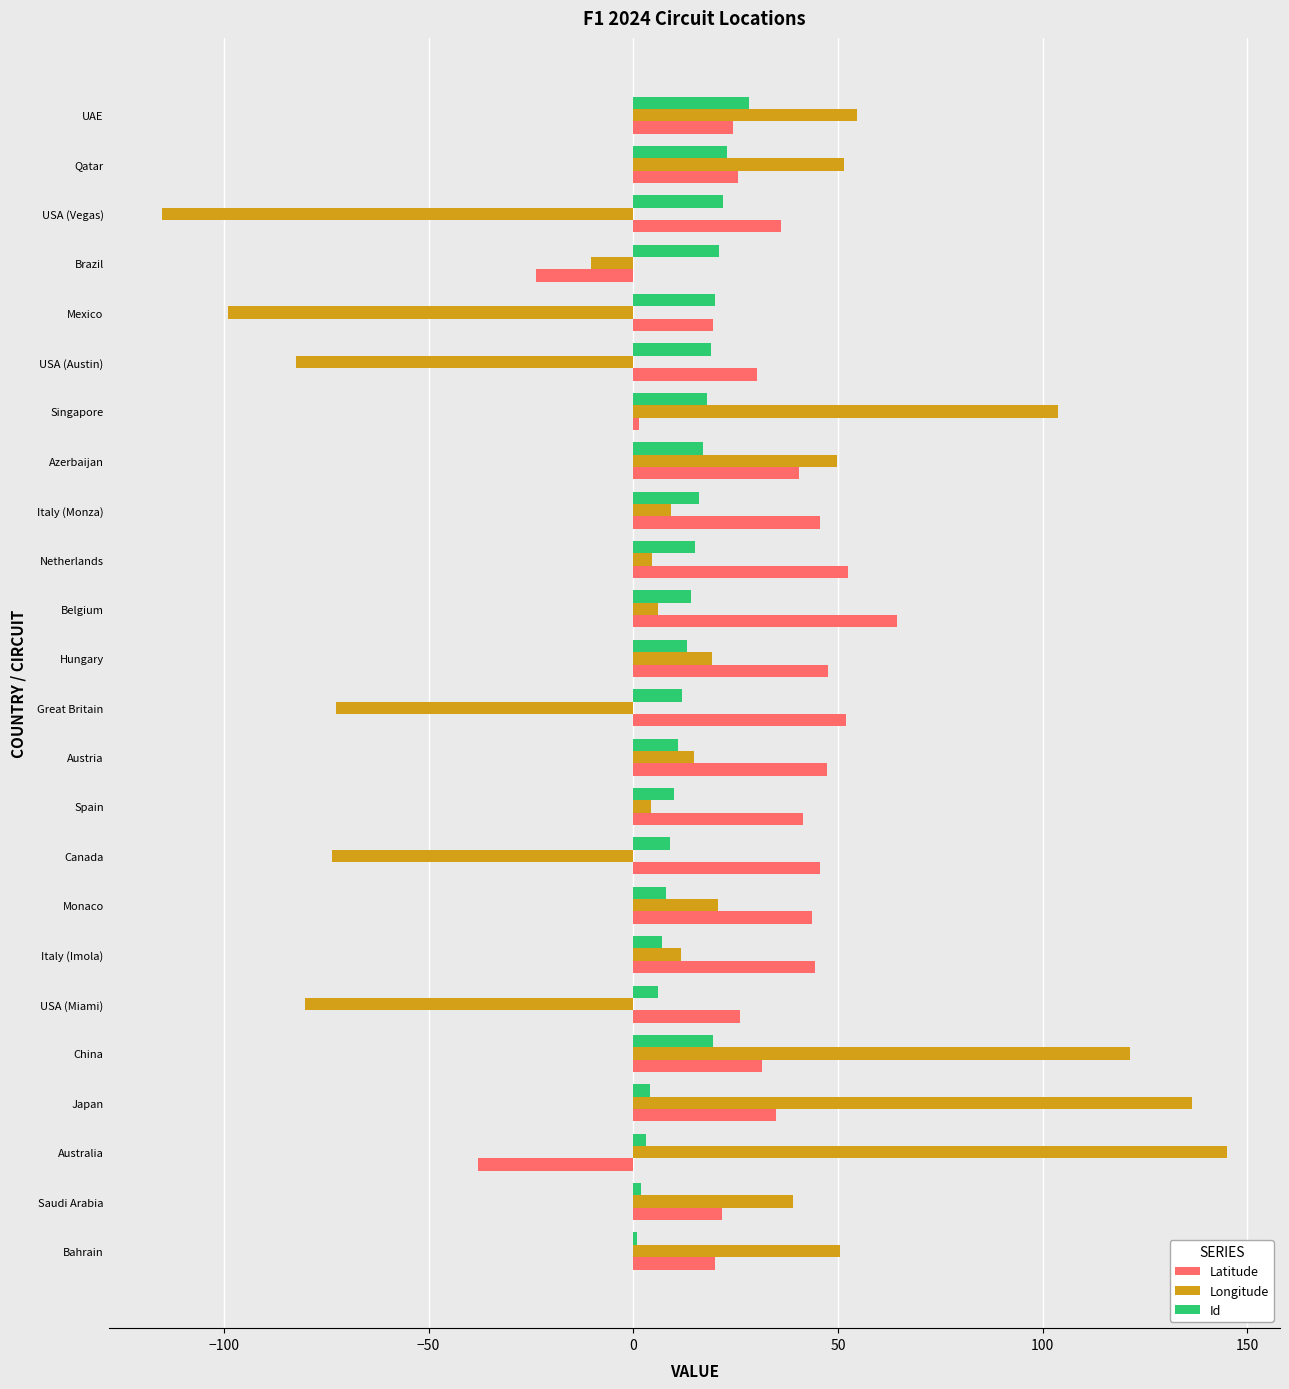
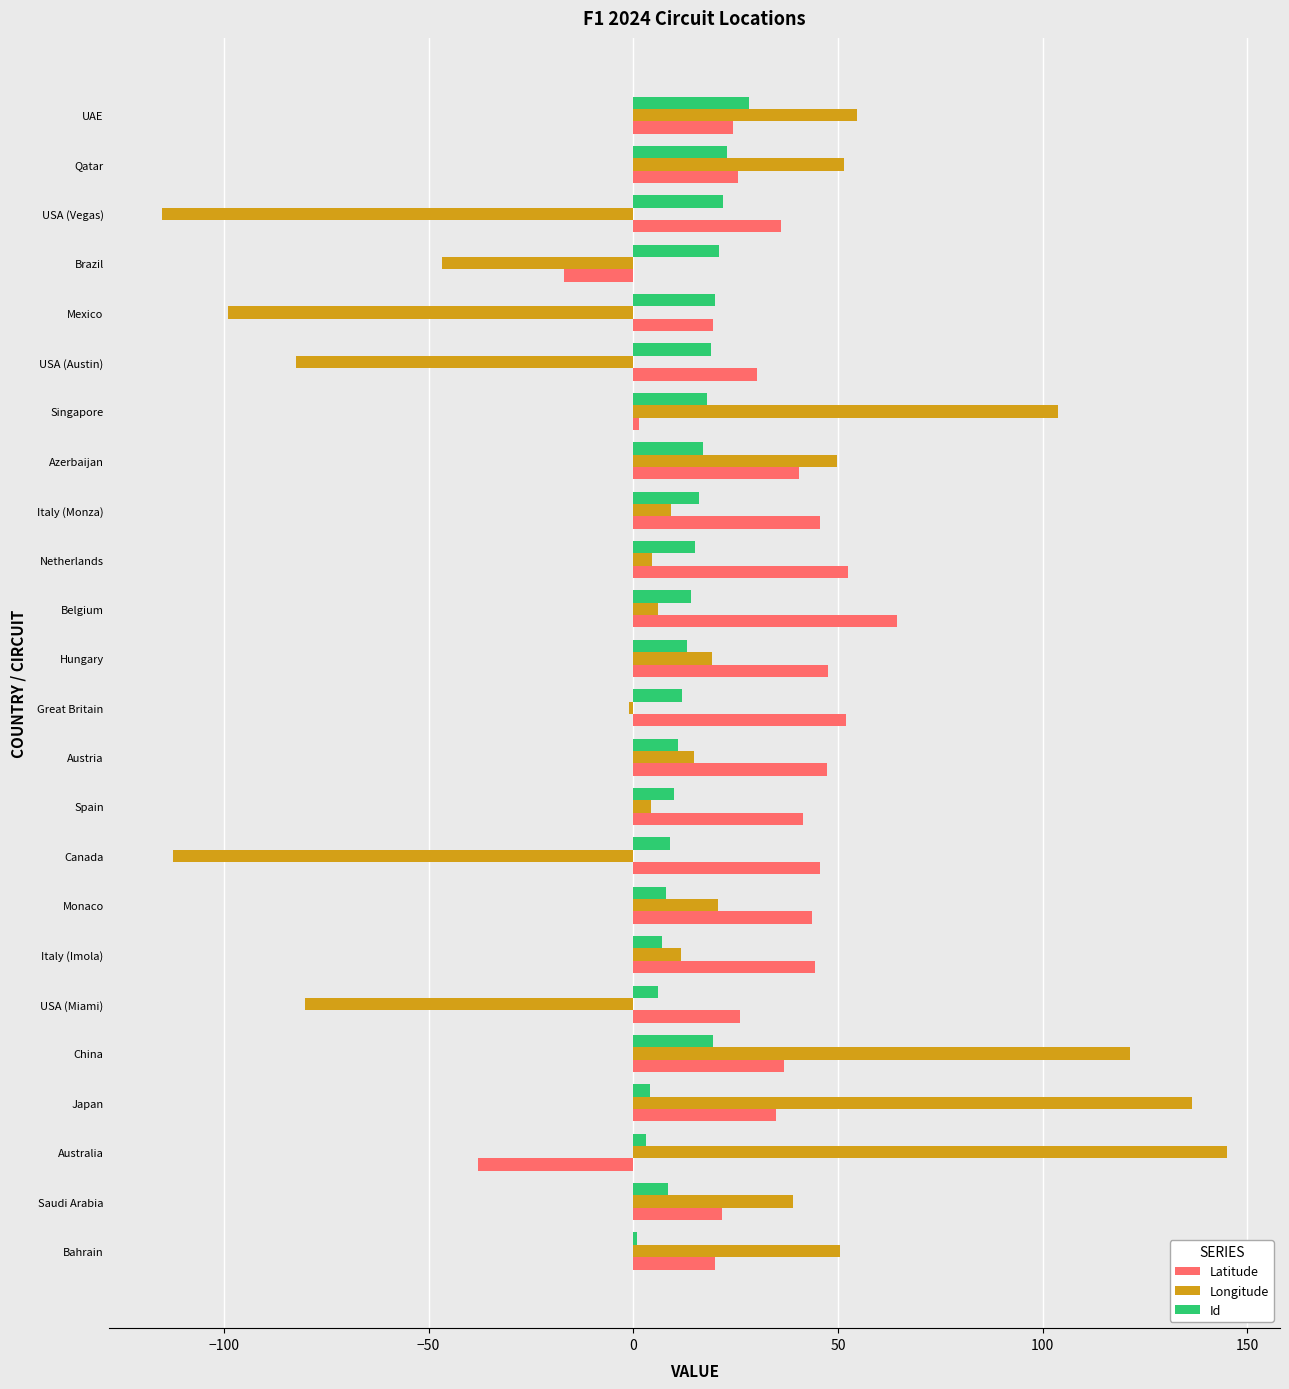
Longitude, Brazil: -10 -> -47
Latitude, Brazil: -24 -> -17
Longitude, Great Britain: -73 -> -1
Longitude, Canada: -74 -> -112
Latitude, China: 31 -> 37
Id, Saudi Arabia: 2 -> 9
